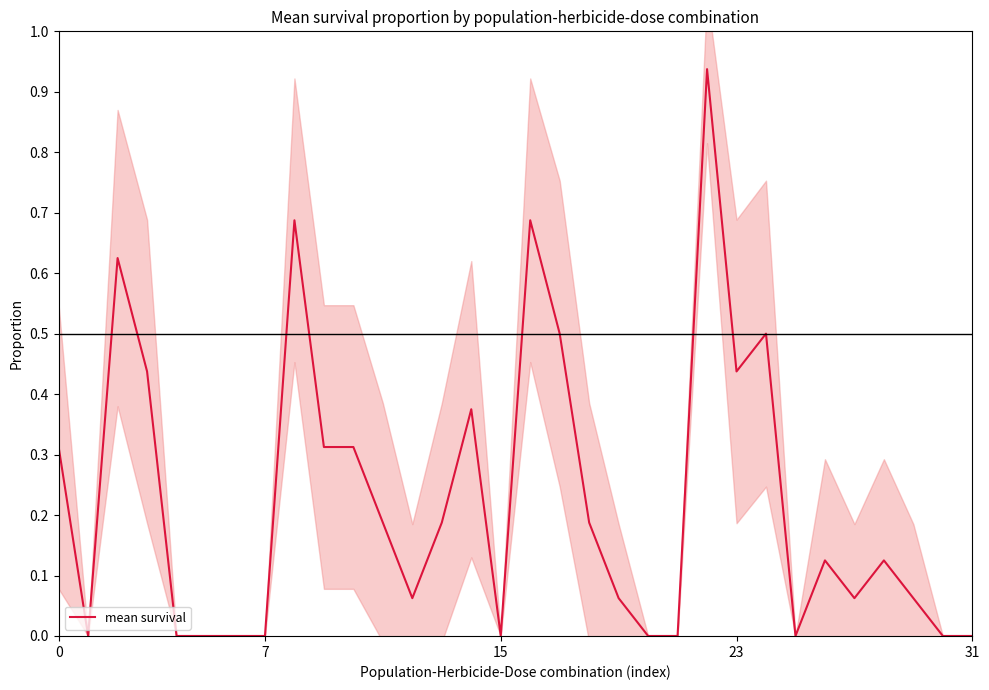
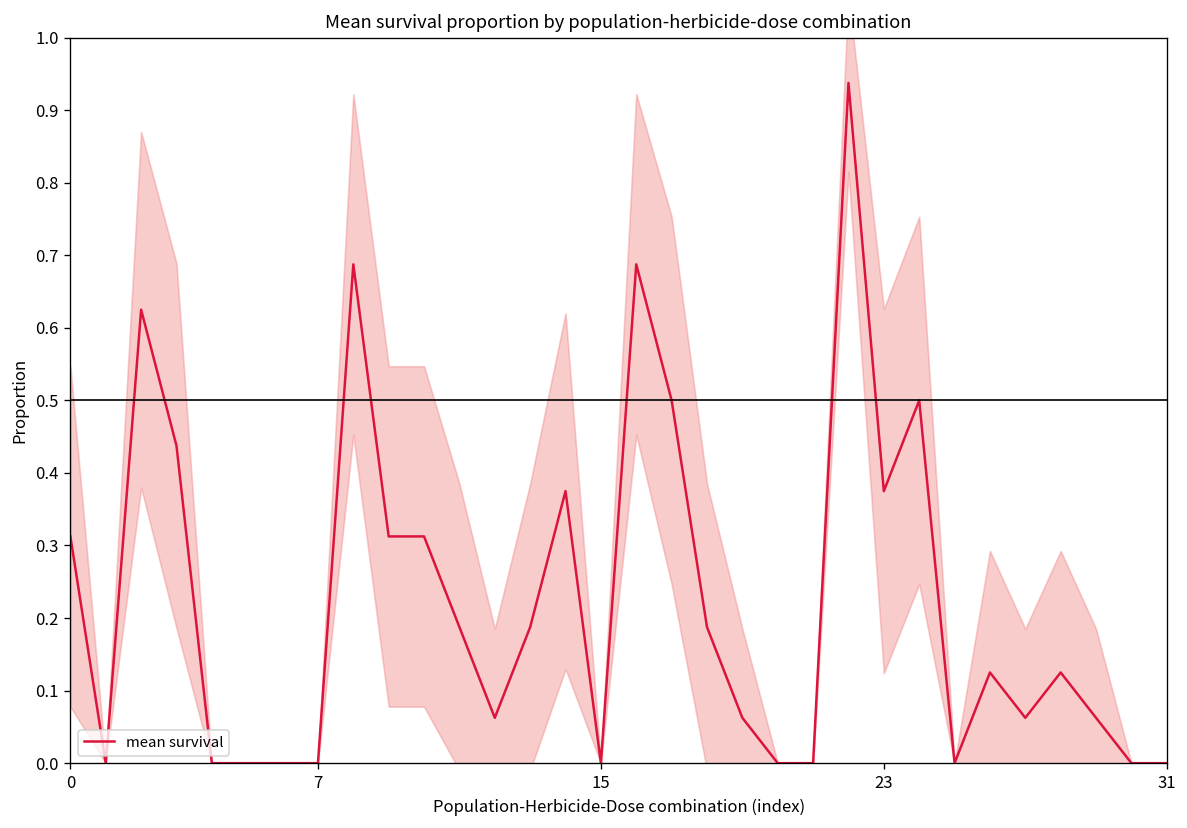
mean survival, 23: 0.44 -> 0.37
